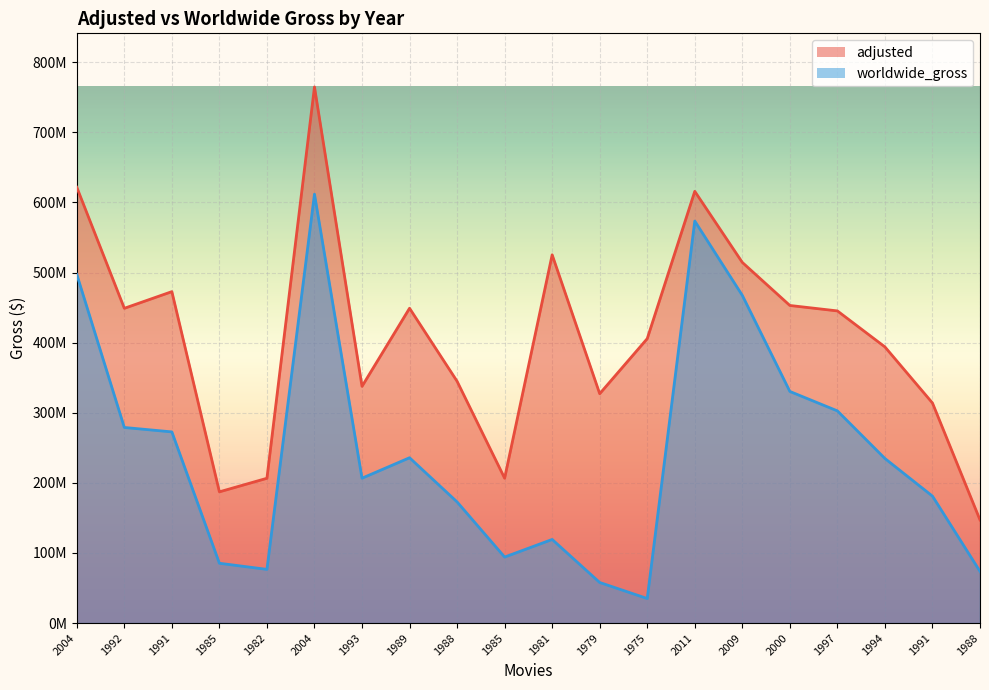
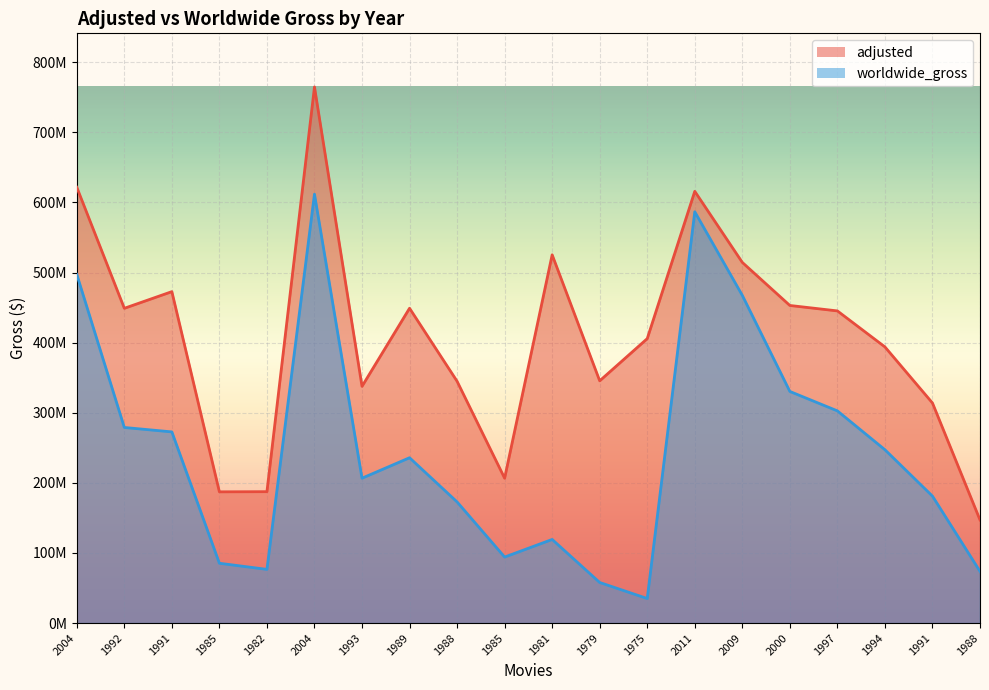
adjusted, 1982: 210000000 -> 190000000
adjusted, 1979: 330000000 -> 350000000
worldwide_gross, 2011: 570000000 -> 590000000
worldwide_gross, 1994: 230000000 -> 250000000
